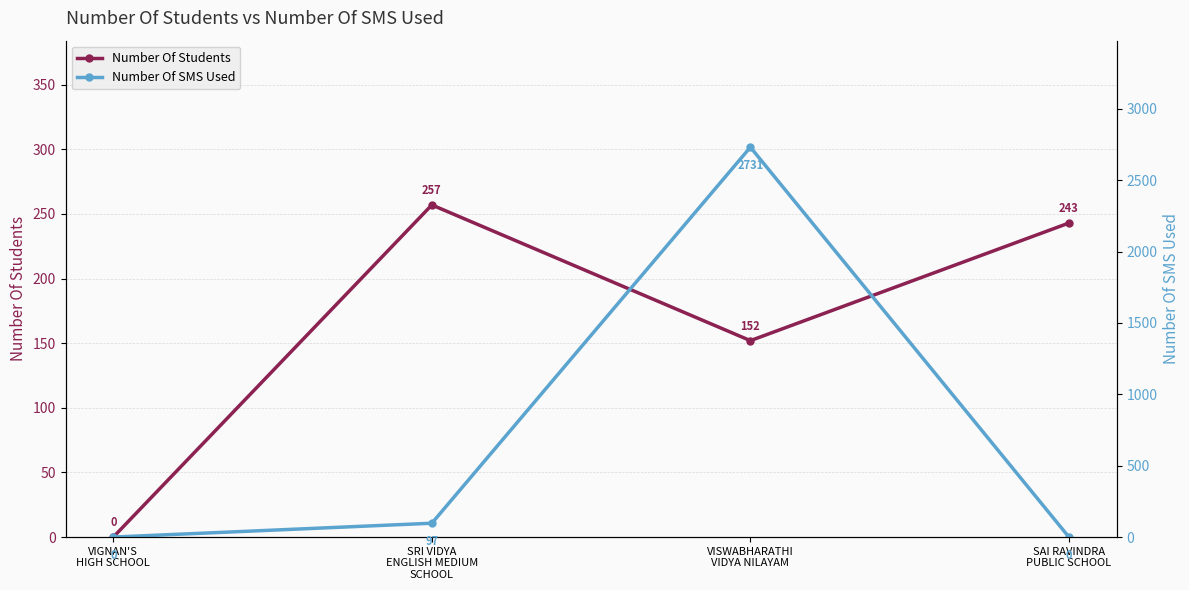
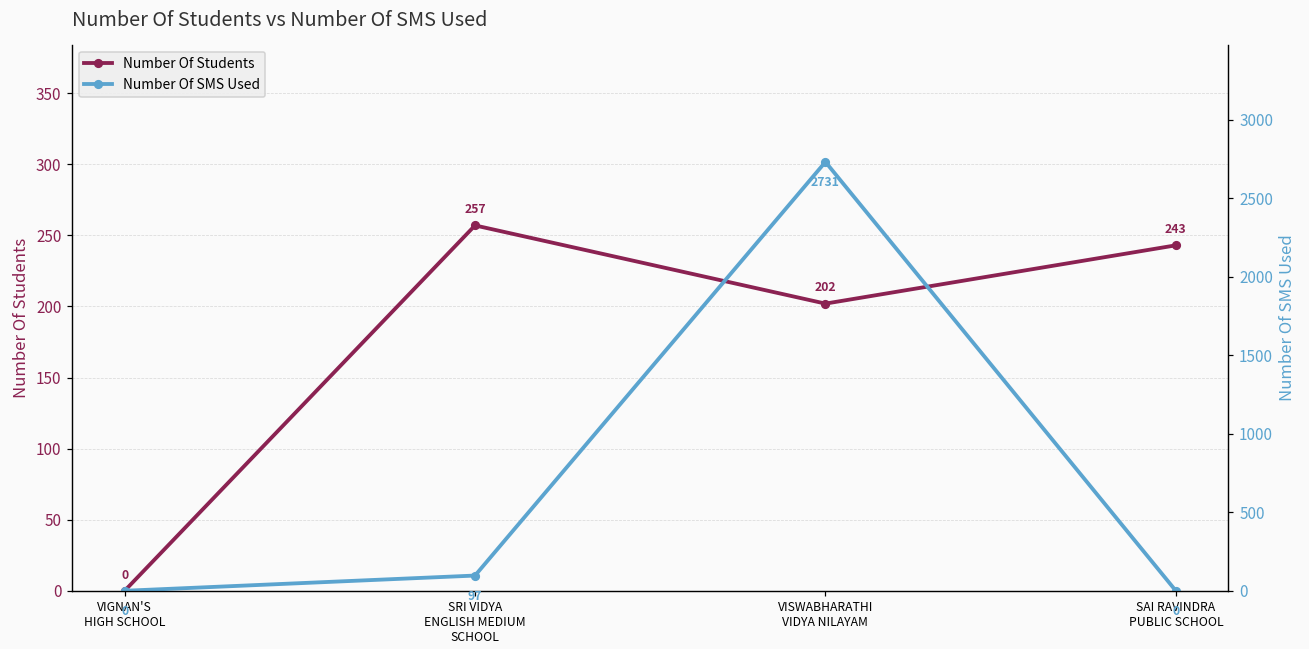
Number Of Students, VISWABHARATHI VIDYA NILAYAM: 152 -> 202
